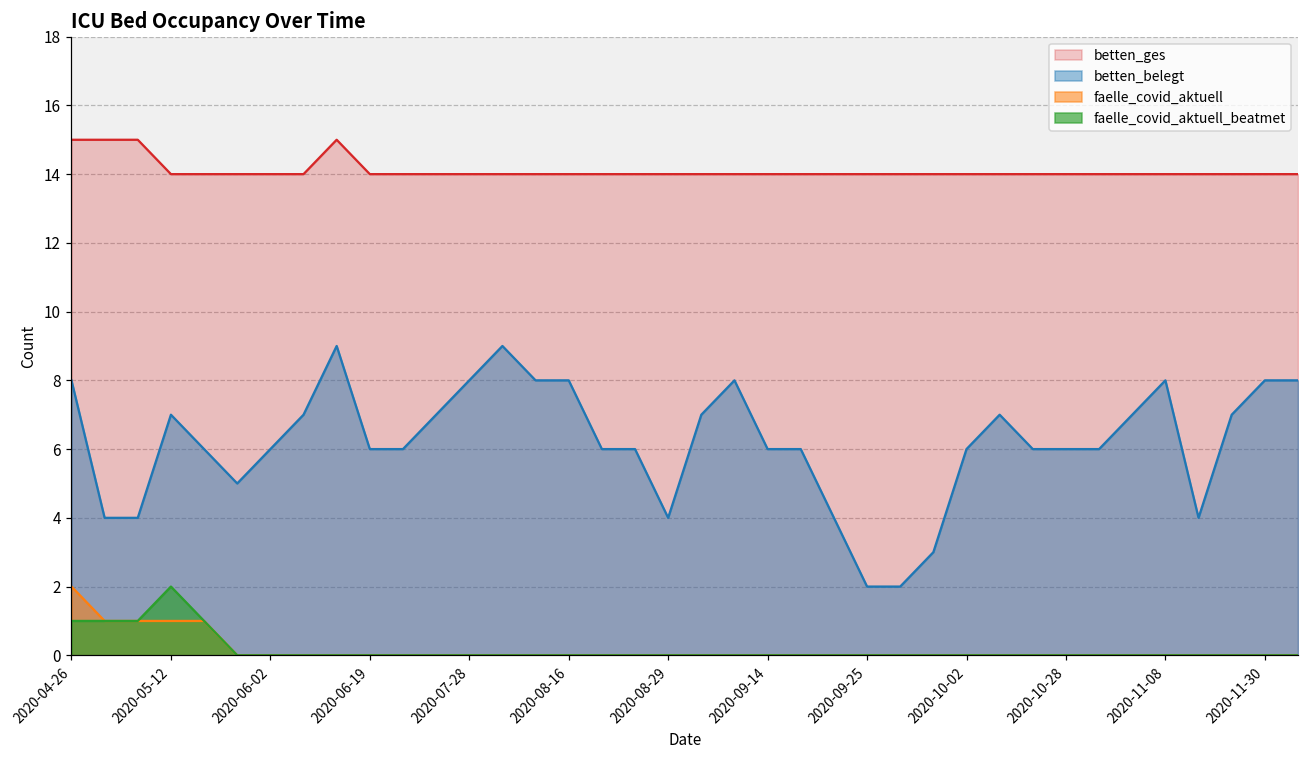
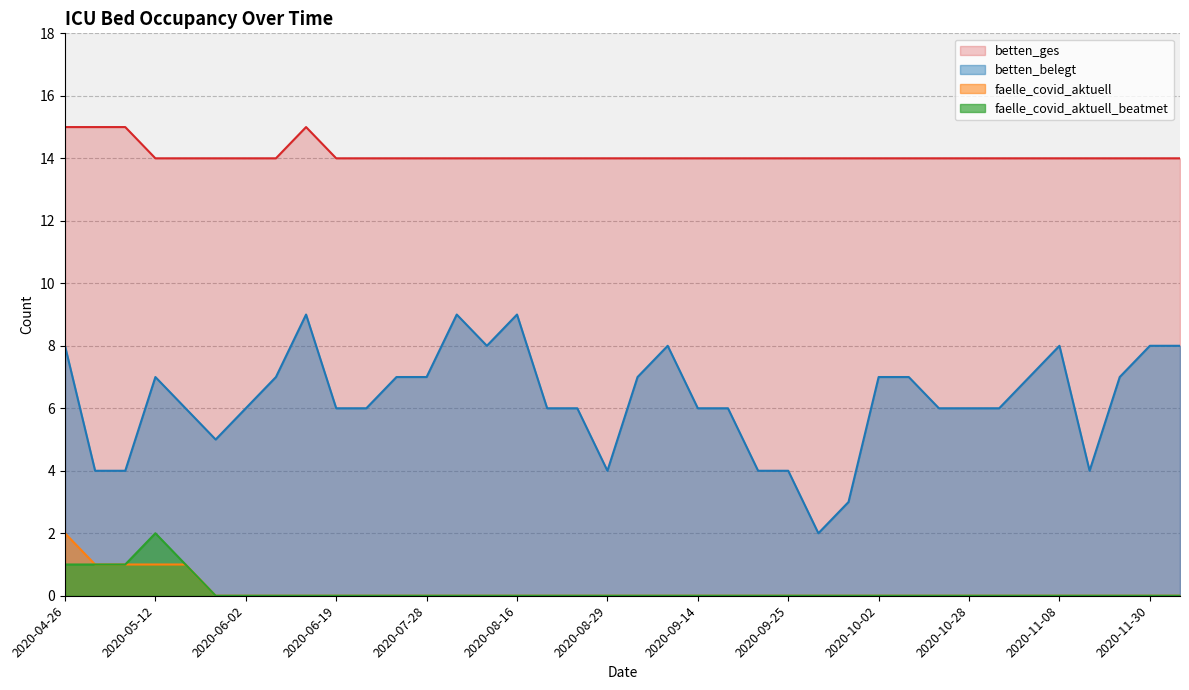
betten_belegt, 2020-07-28: 8 -> 7
betten_belegt, 2020-08-16: 8 -> 9
betten_belegt, 2020-09-25: 2 -> 4
betten_belegt, 2020-10-02: 6 -> 7
